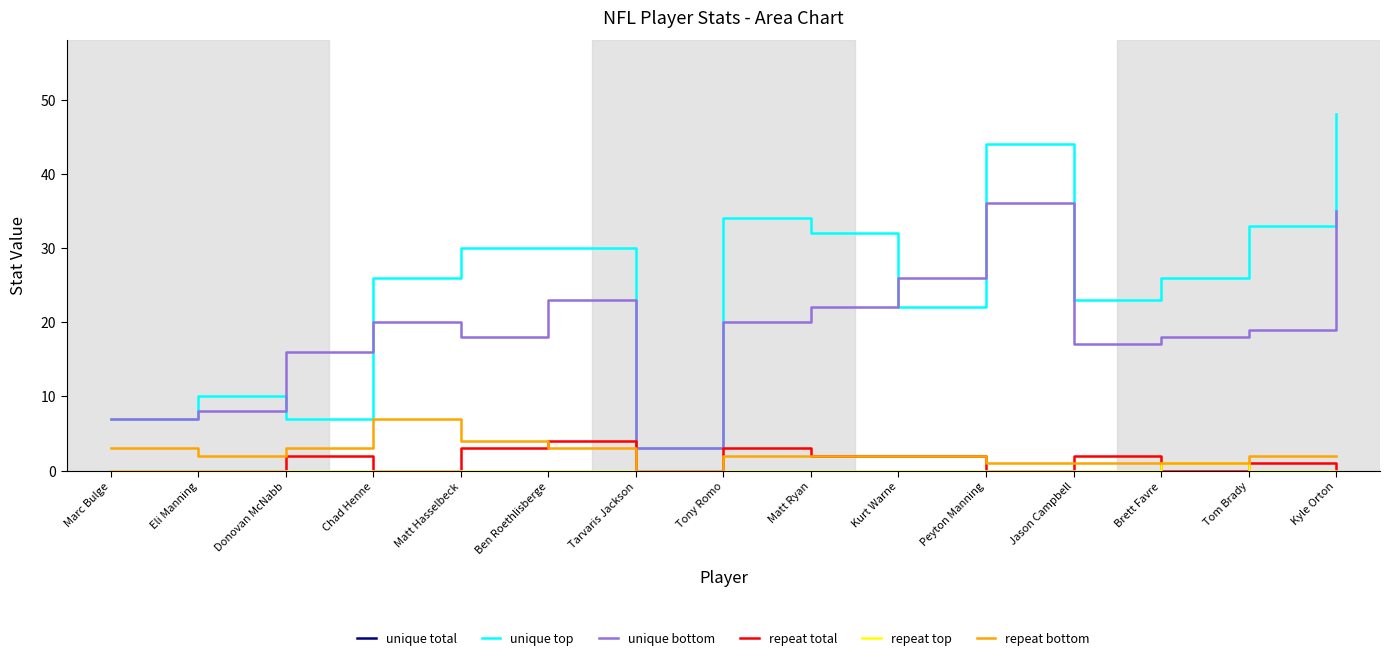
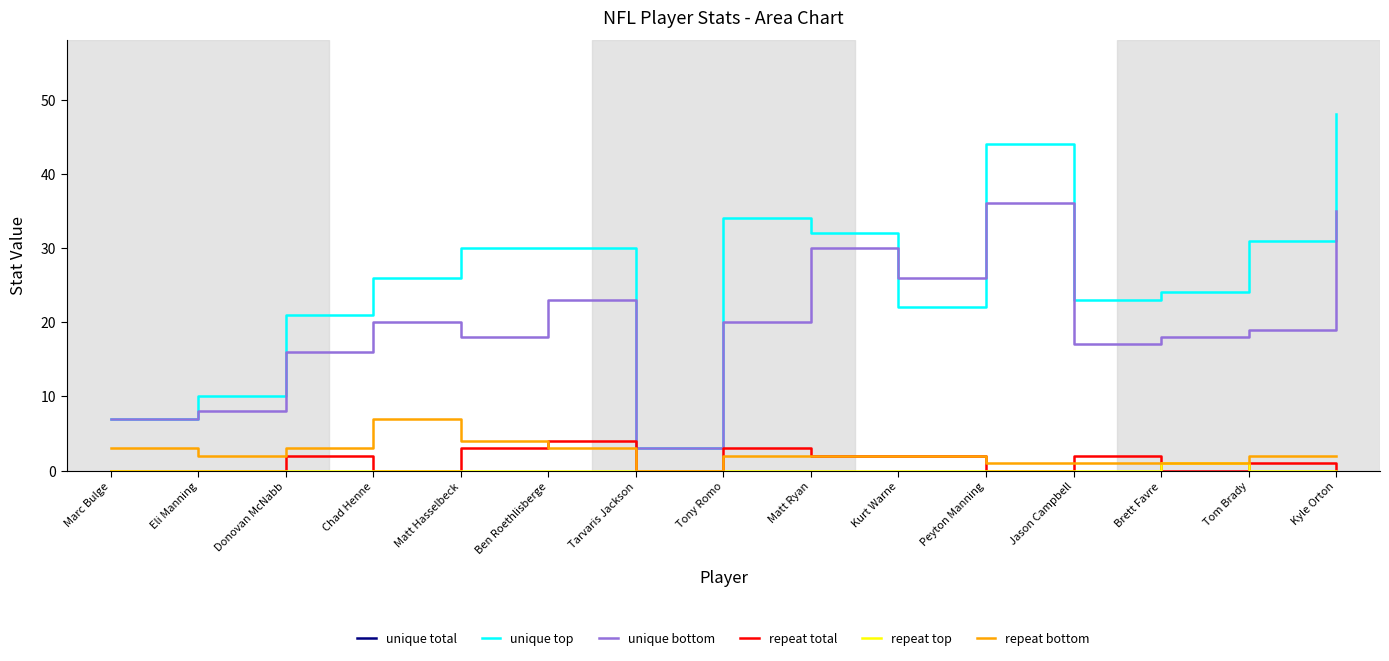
unique top, Donovan McNabb: 7 -> 21
unique bottom, Matt Ryan: 22 -> 30
unique top, Brett Favre: 26 -> 24
unique top, Tom Brady: 33 -> 31
